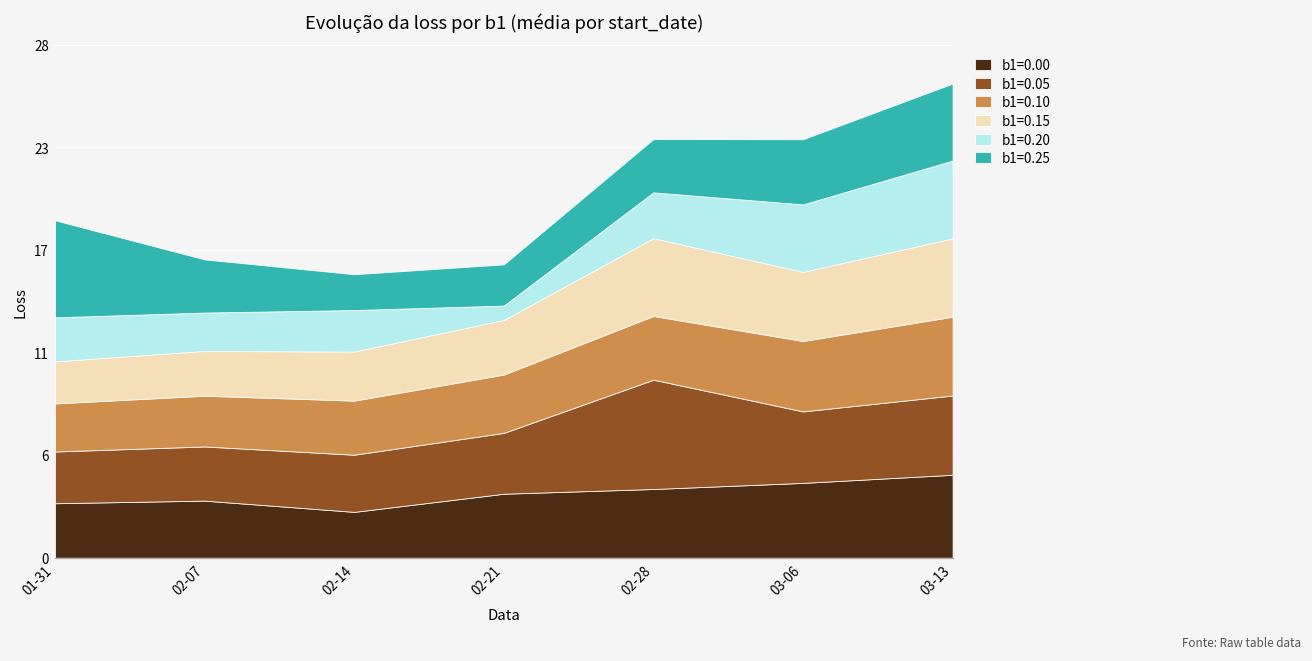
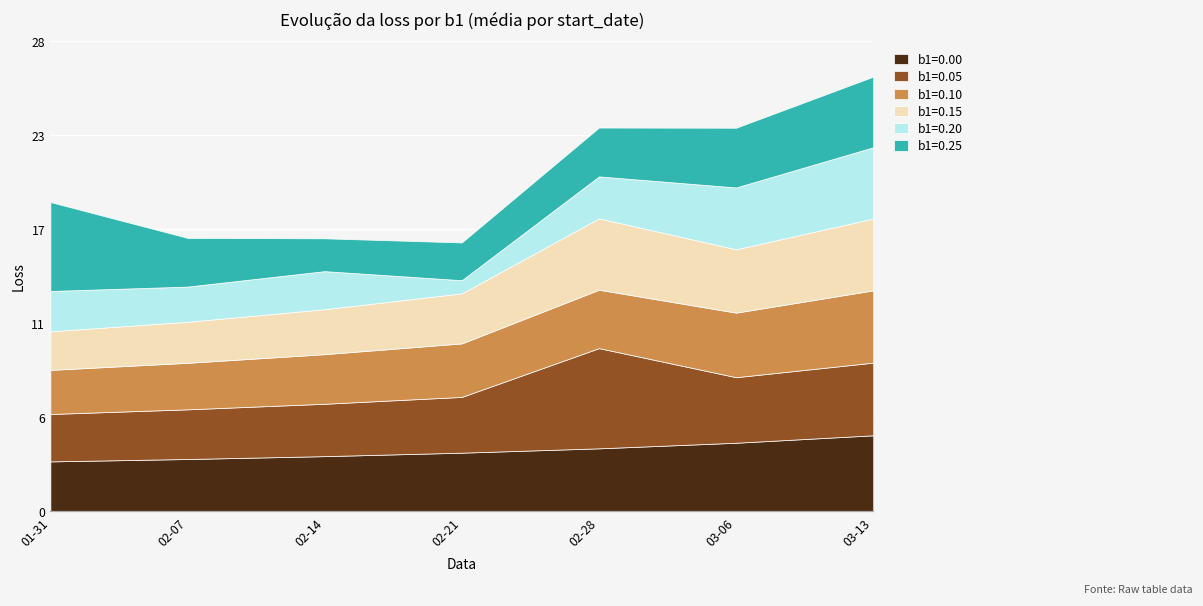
b1=0.00, 02-14: 2.6 -> 3.3
